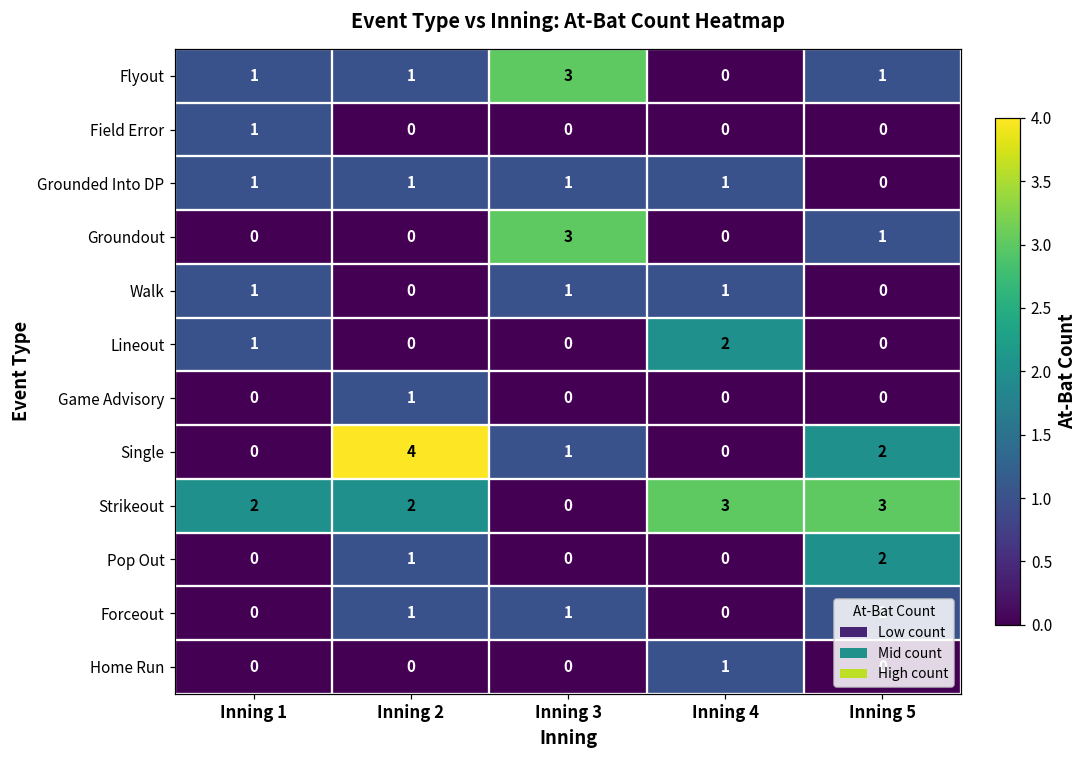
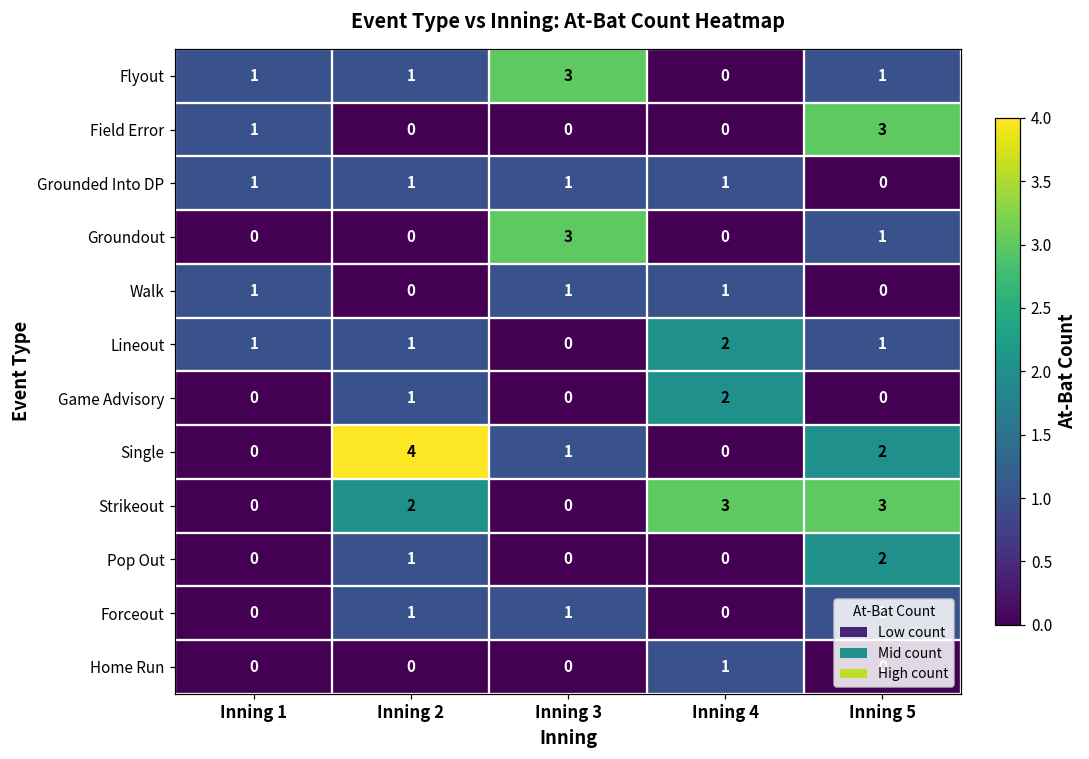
Field Error, Inning 5: 0 -> 3
Lineout, Inning 2: 0 -> 1
Lineout, Inning 5: 0 -> 1
Game Advisory, Inning 4: 0 -> 2
Strikeout, Inning 1: 2 -> 0
